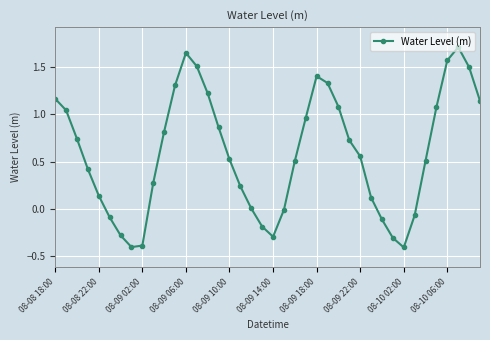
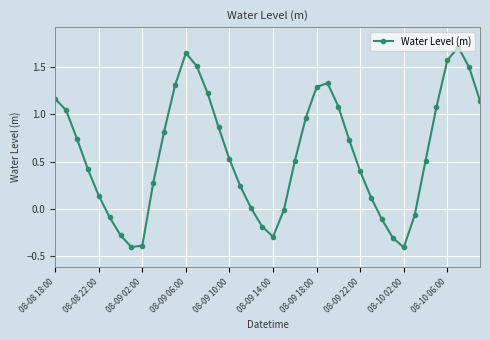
08-09 18:00: 1.4 -> 1.3
08-09 22:00: 0.6 -> 0.4
